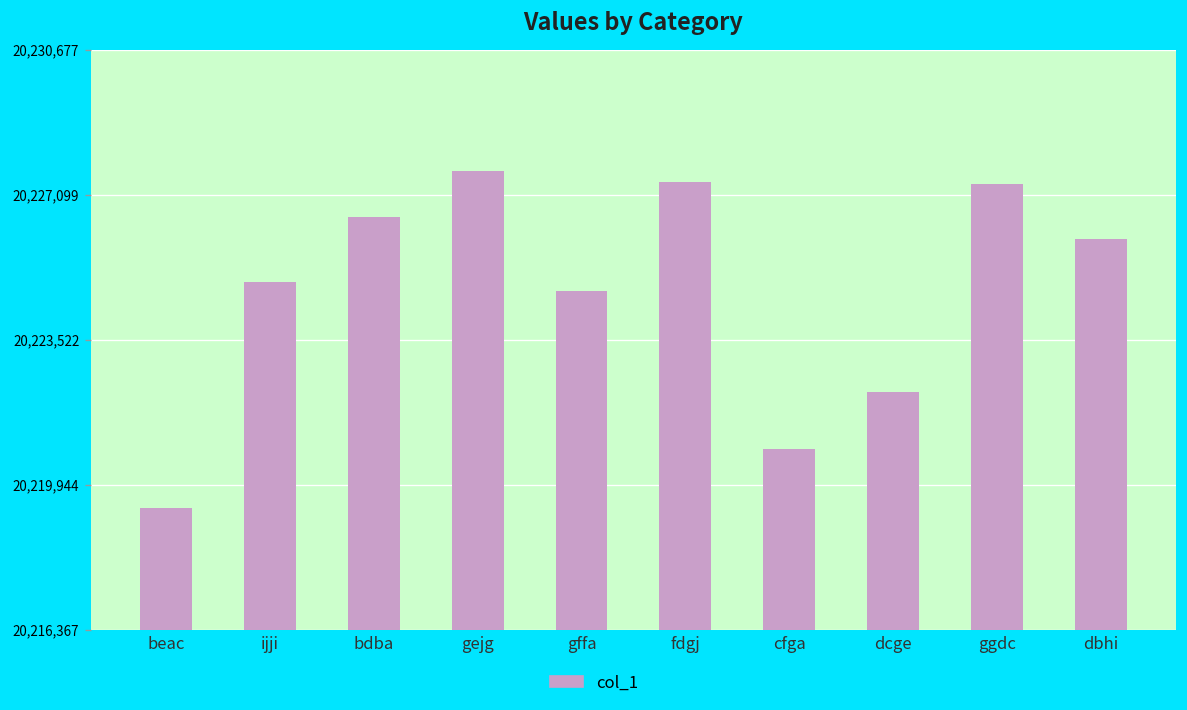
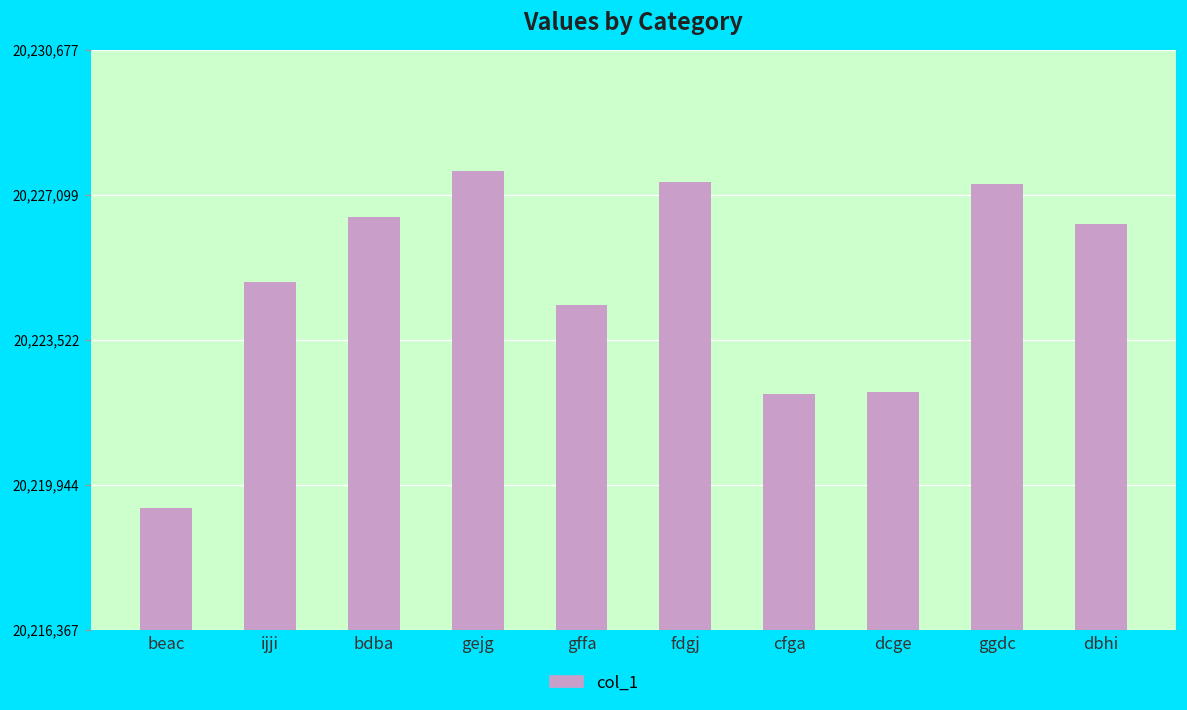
gffa: 20,224,700 -> 20,224,400
cfga: 20,220,800 -> 20,222,200
dbhi: 20,226,000 -> 20,226,400
